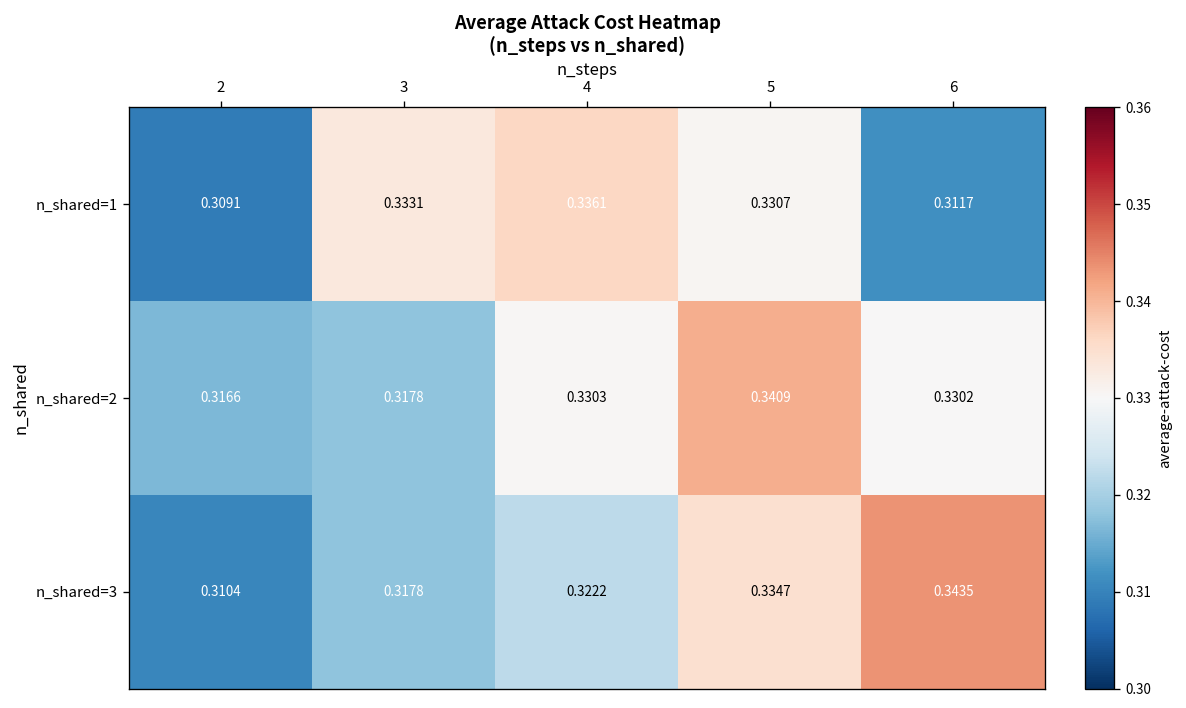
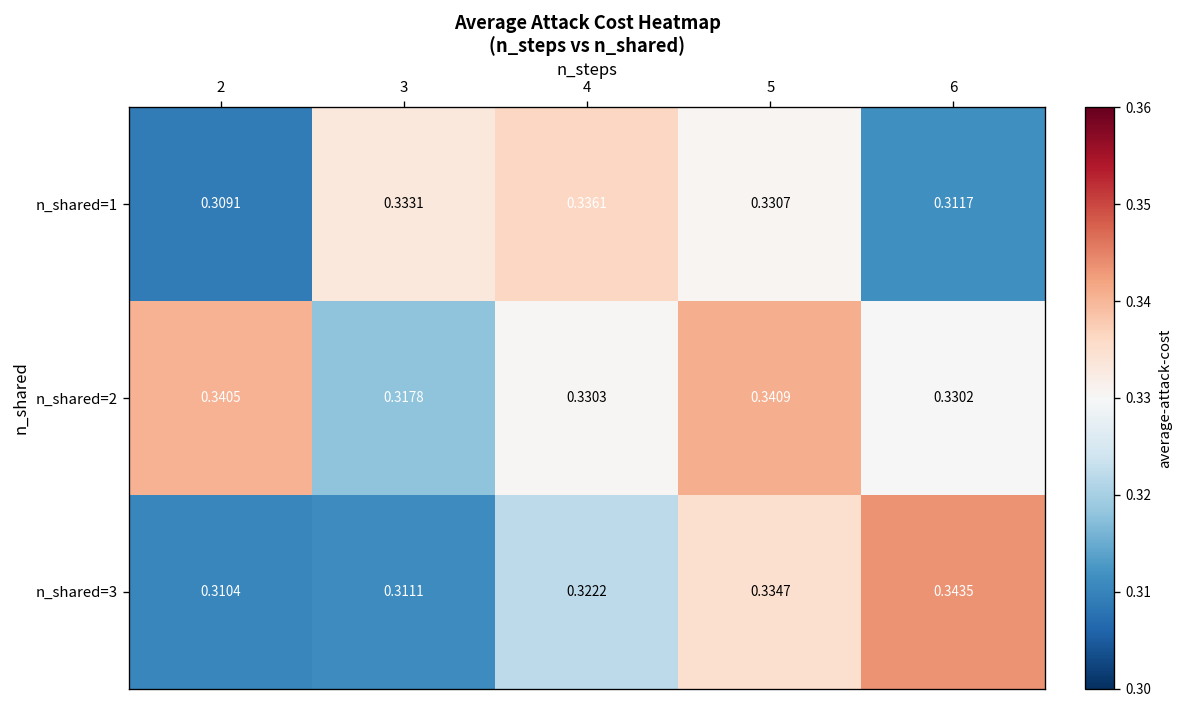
n_shared=2, 2: 0.3166 -> 0.3405
n_shared=3, 3: 0.3178 -> 0.3111
